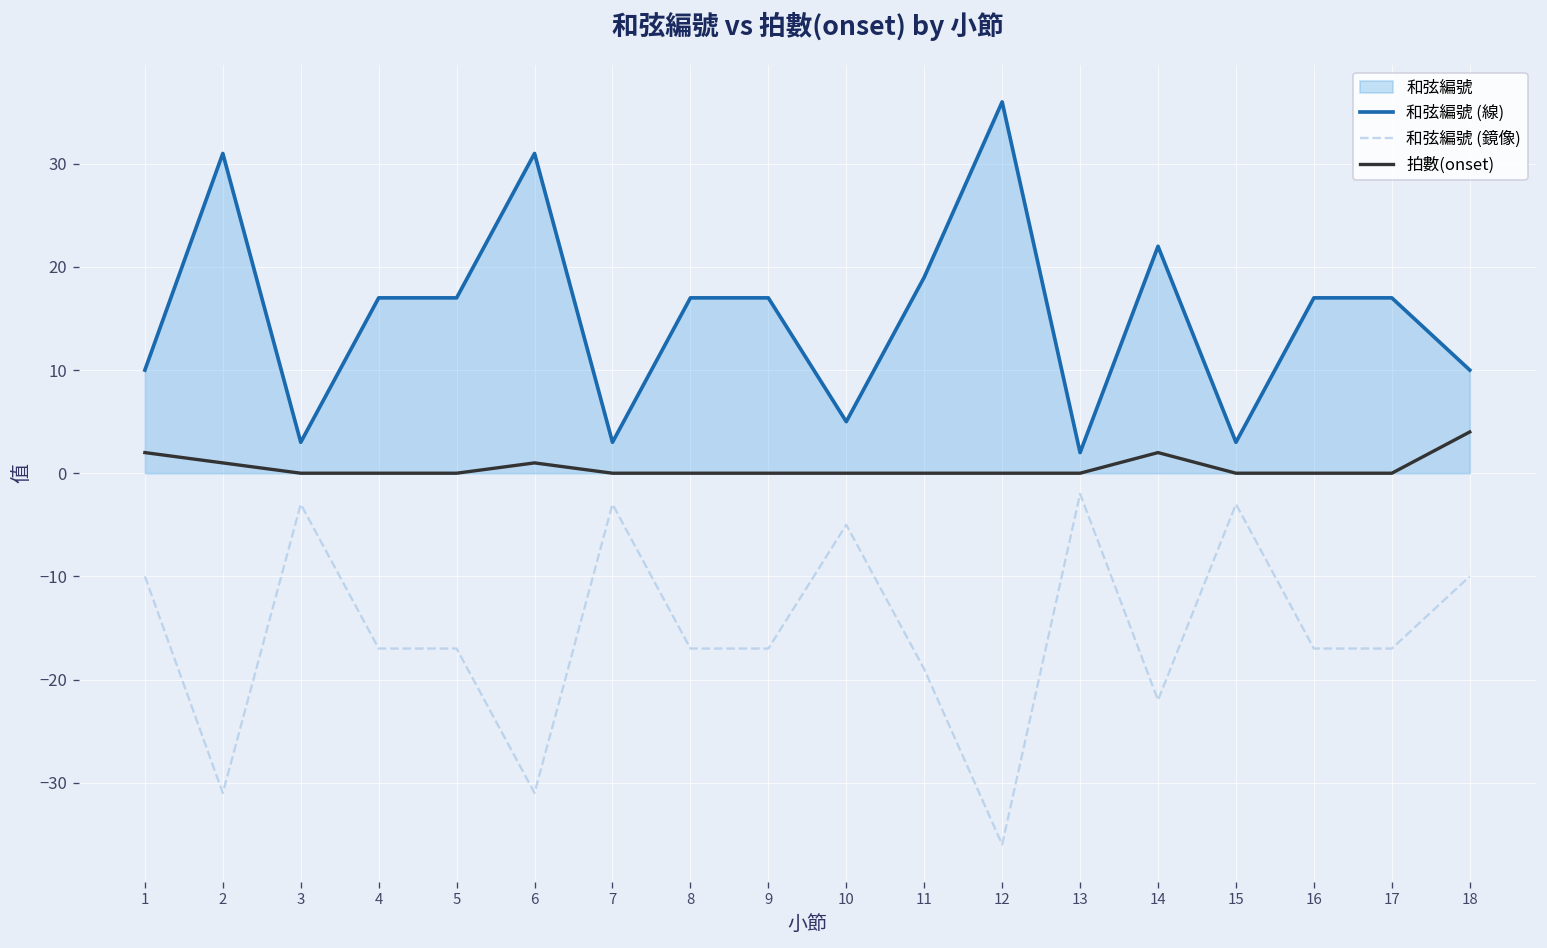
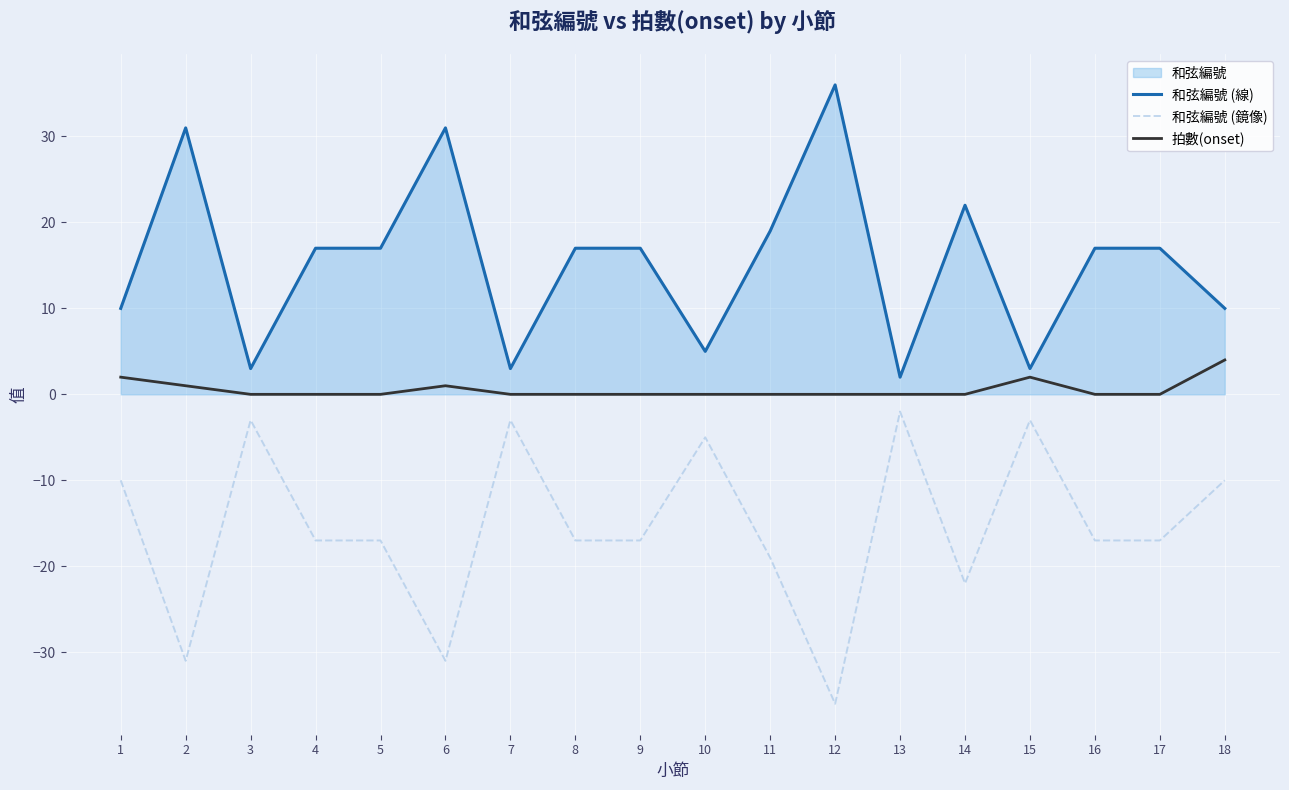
拍數(onset), 14: 2 -> 0
拍數(onset), 15: 0 -> 2
